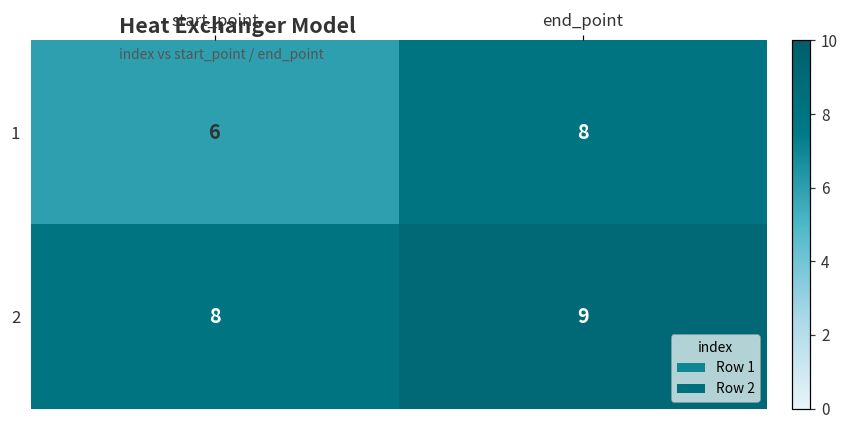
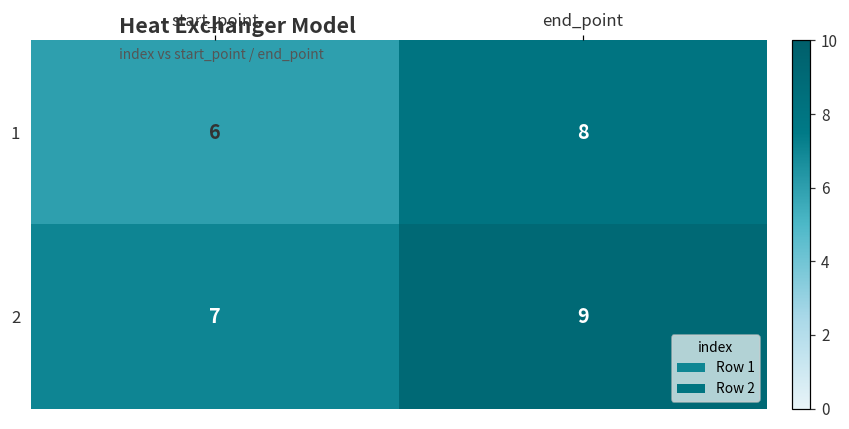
2, start_point: 8 -> 7
